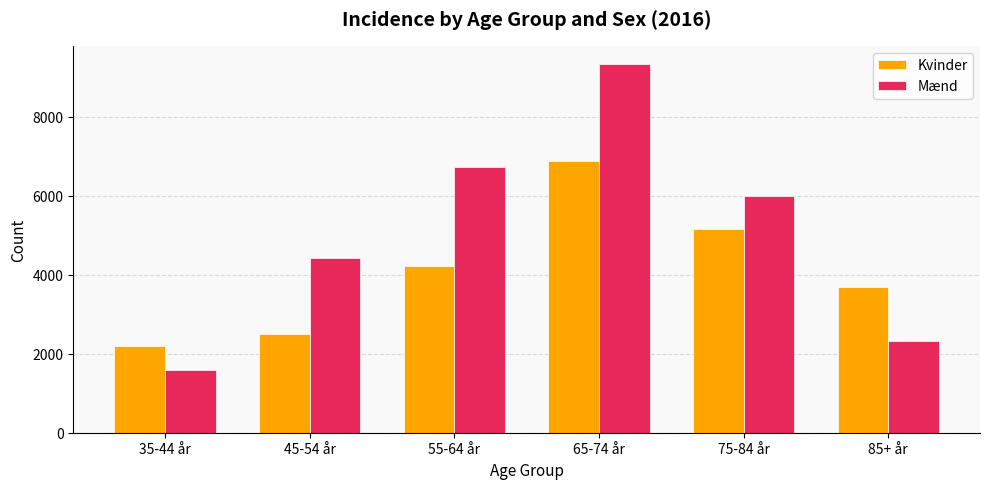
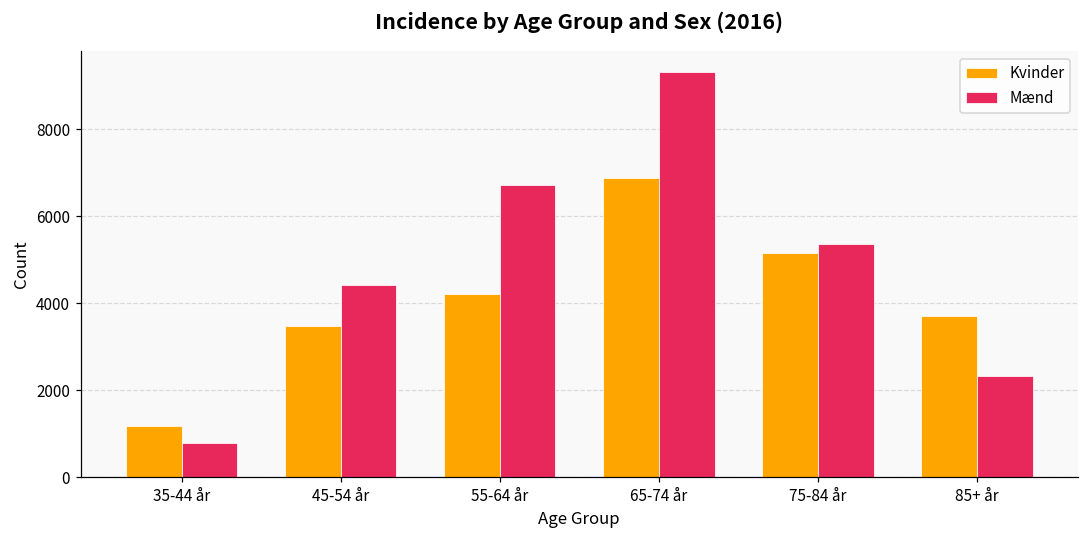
Kvinder, 35-44 år: 2200 -> 1200
Mænd, 35-44 år: 1600 -> 800
Kvinder, 45-54 år: 2500 -> 3500
Mænd, 75-84 år: 6000 -> 5400
